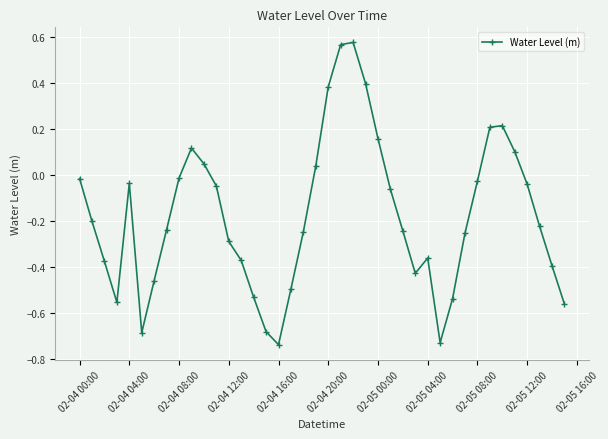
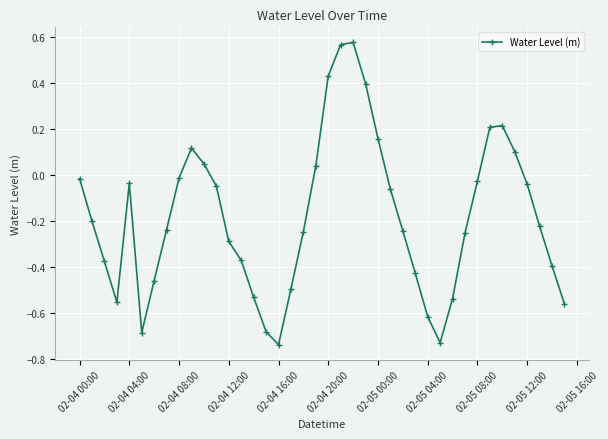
02-04 20:00: 0.38 -> 0.43
02-05 04:00: -0.36 -> -0.62
